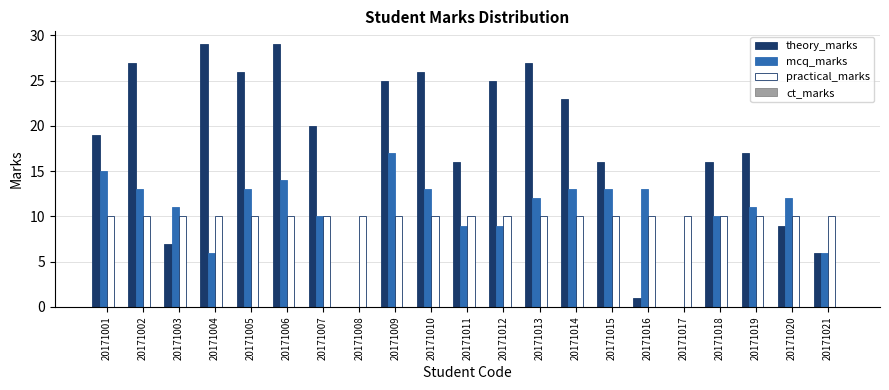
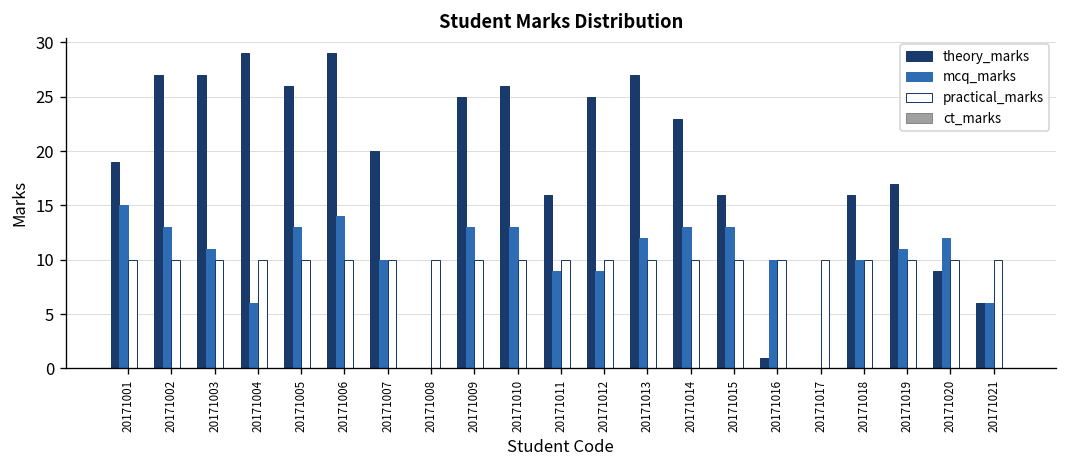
theory_marks, 20171003: 7 -> 27
mcq_marks, 20171009: 17 -> 13
mcq_marks, 20171016: 13 -> 10
